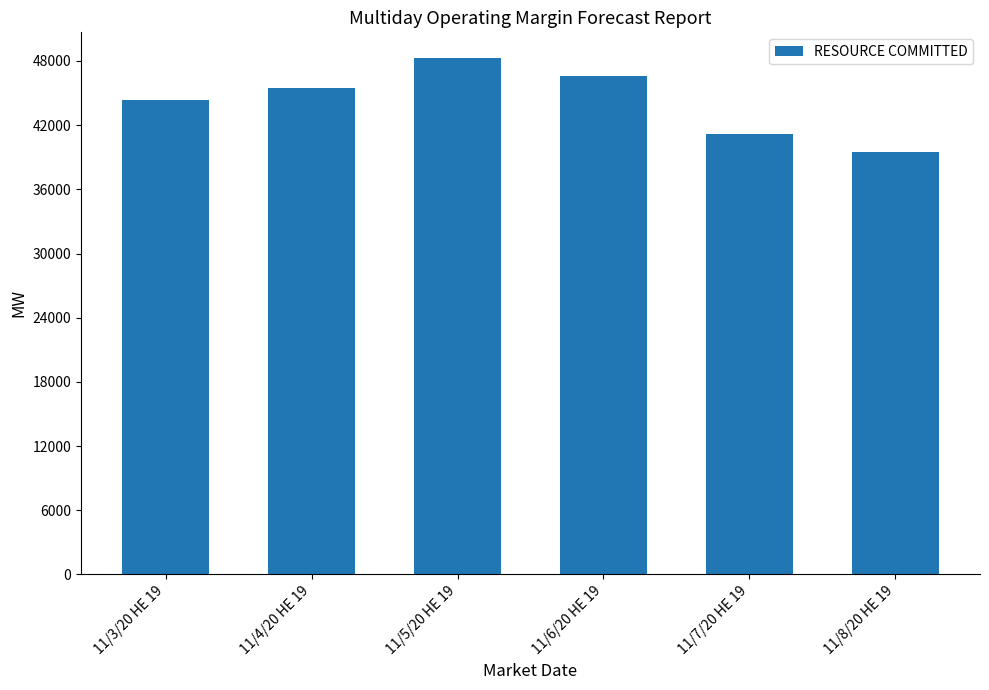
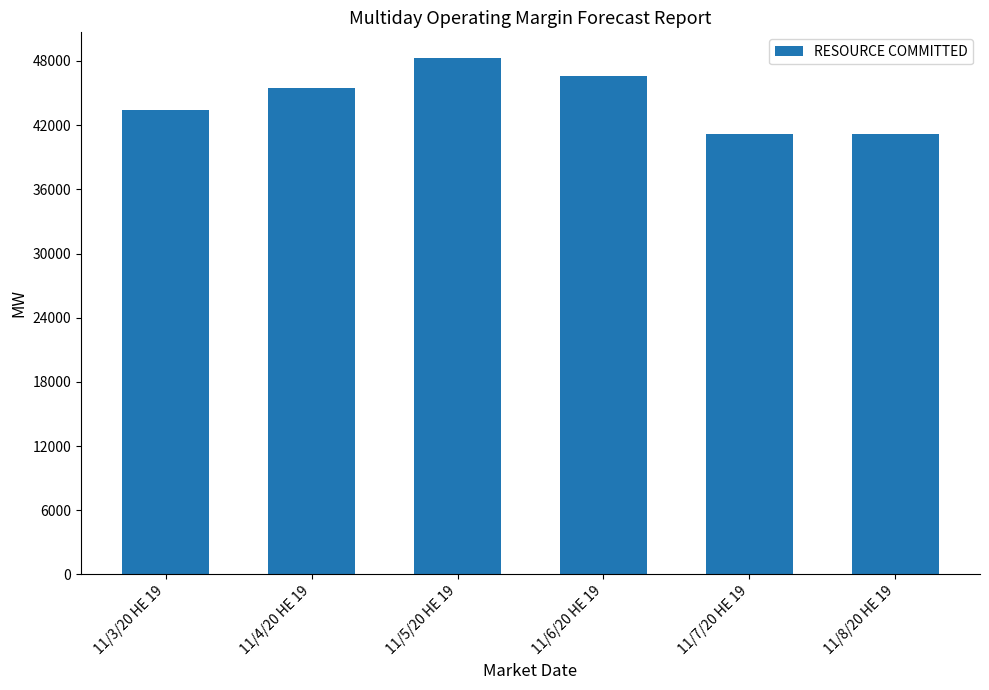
11/3/20 HE 19: 44400 -> 43400
11/8/20 HE 19: 39500 -> 41100
